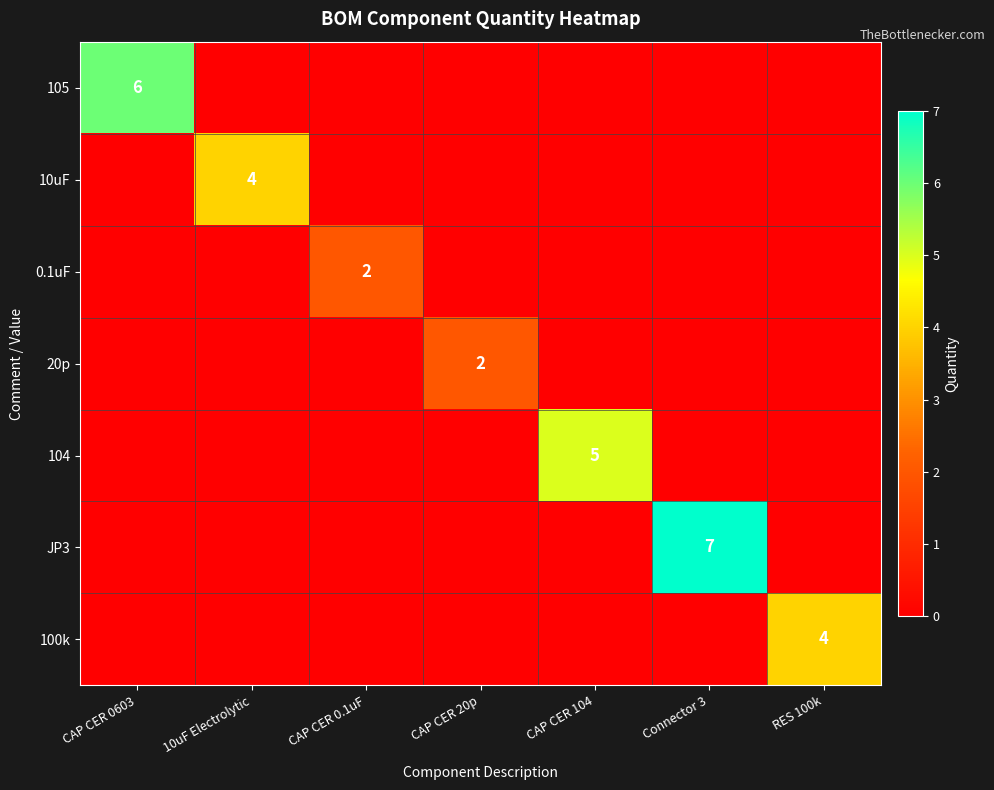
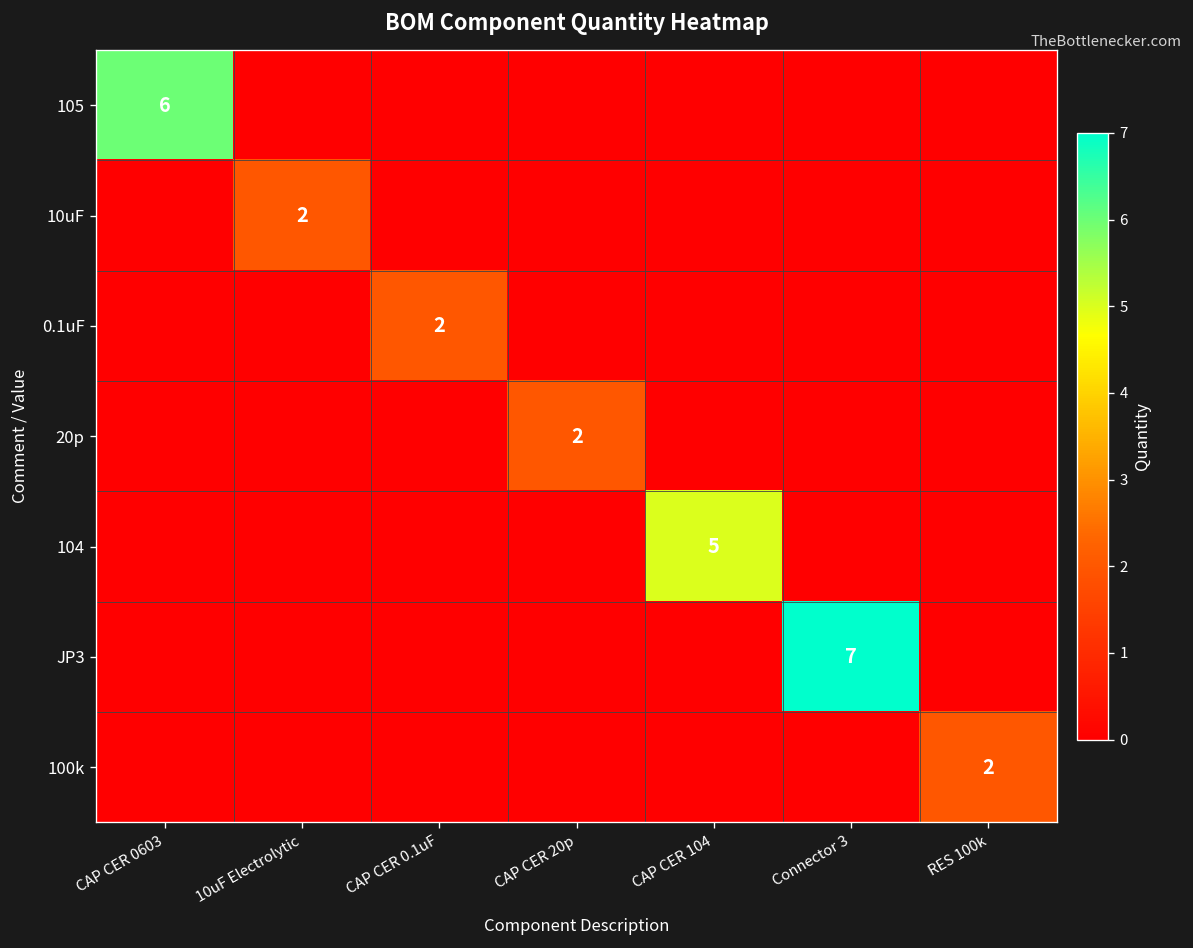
10uF, 10uF Electrolytic: 4 -> 2
100k, RES 100k: 4 -> 2
